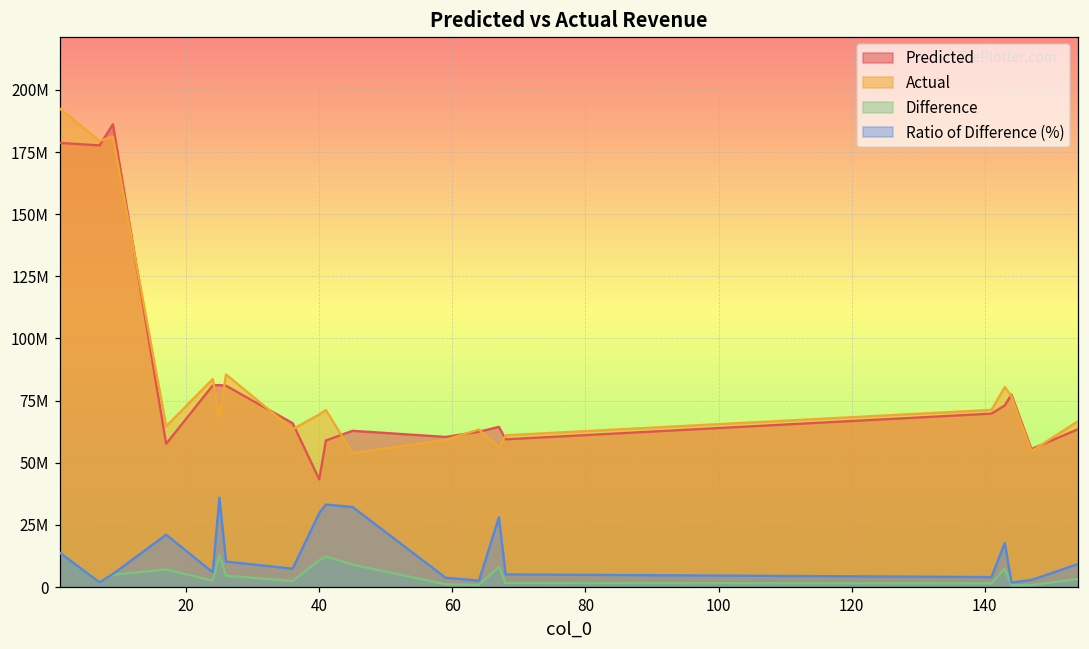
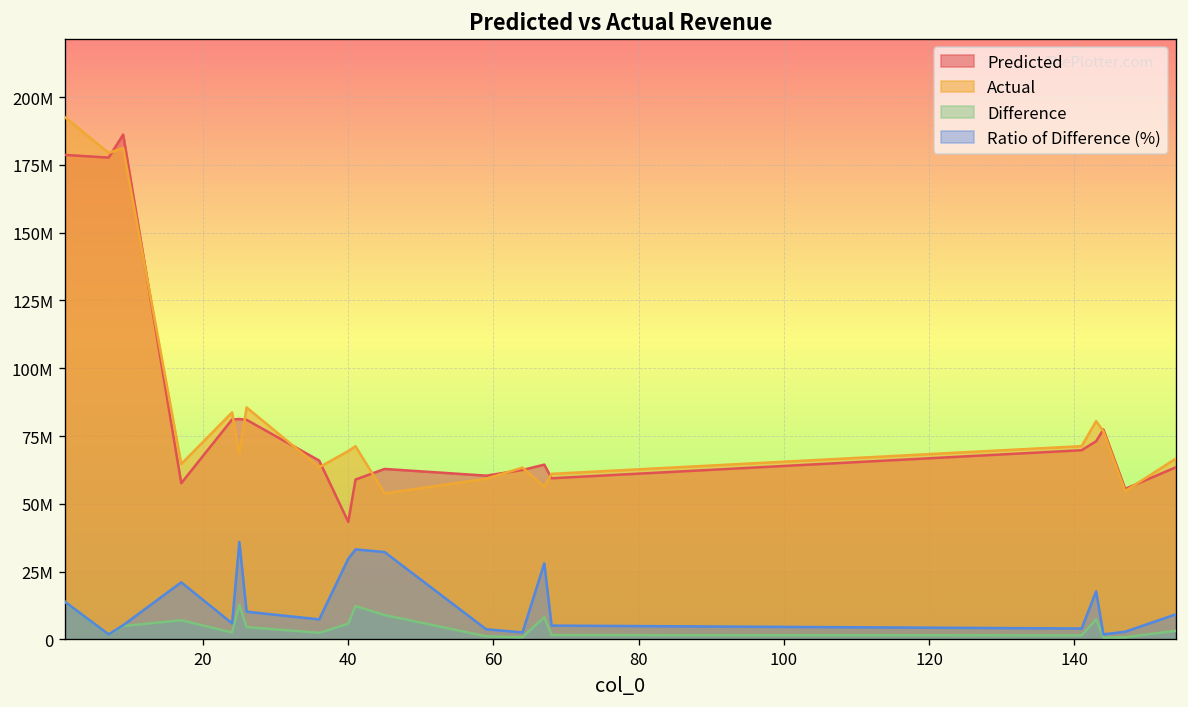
Difference, 40: 11000000 -> 6000000
